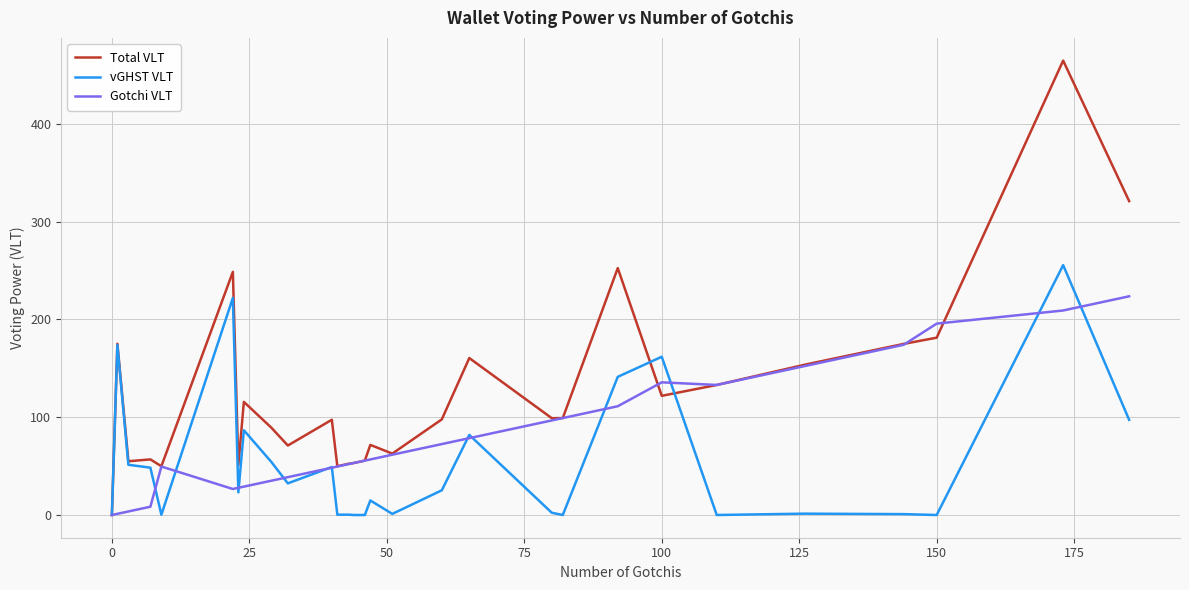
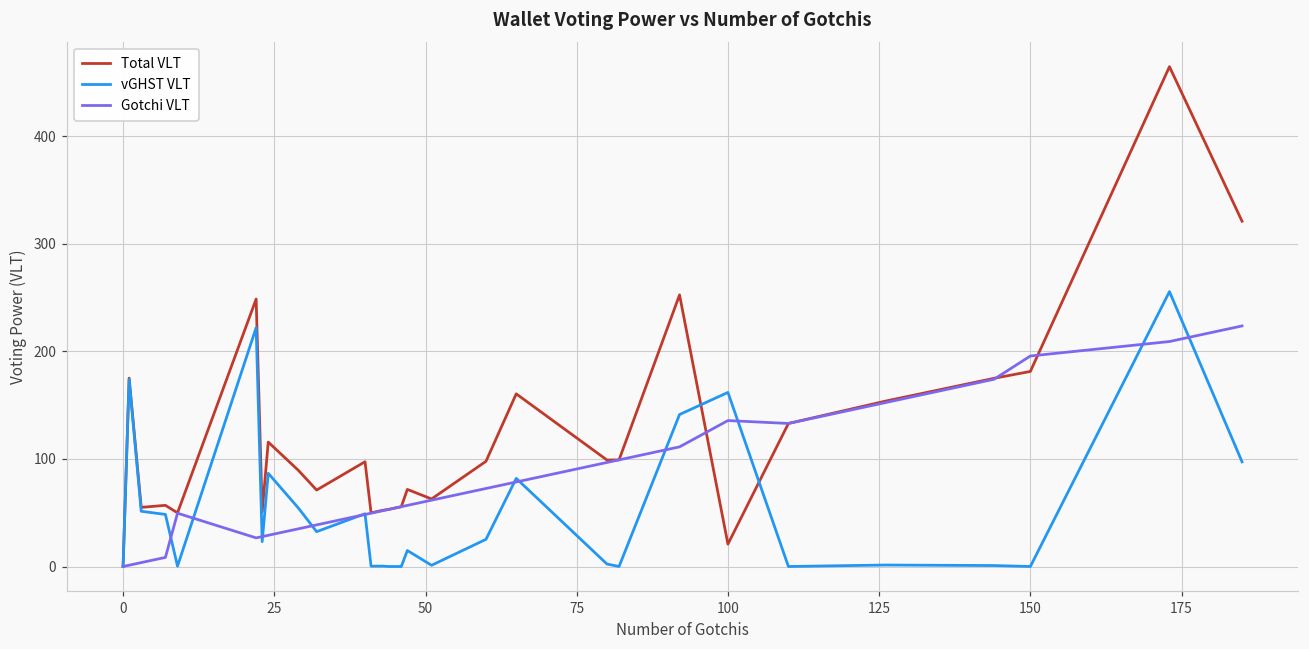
Total VLT, 100: 120 -> 20
